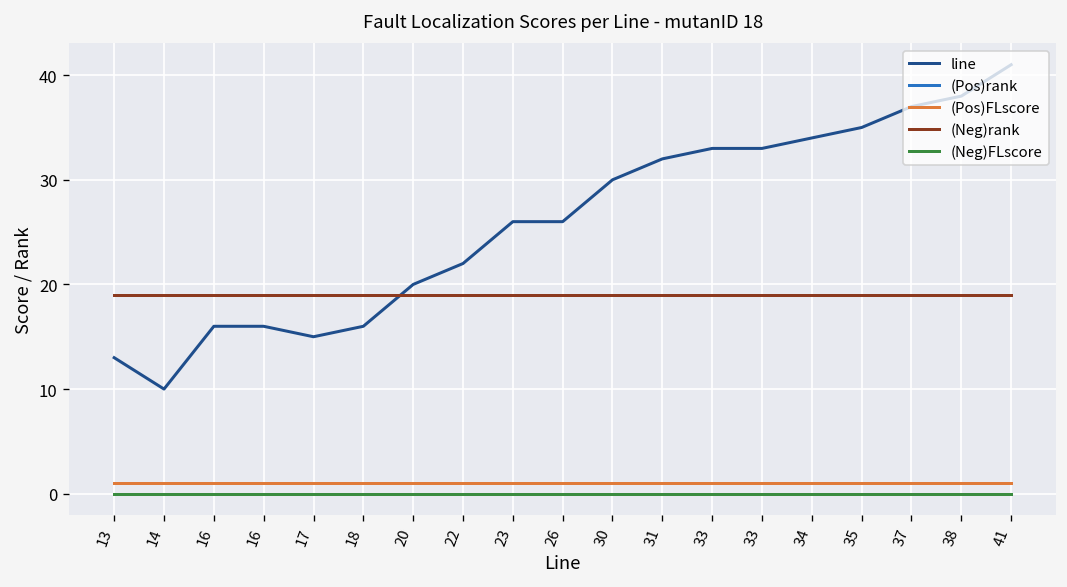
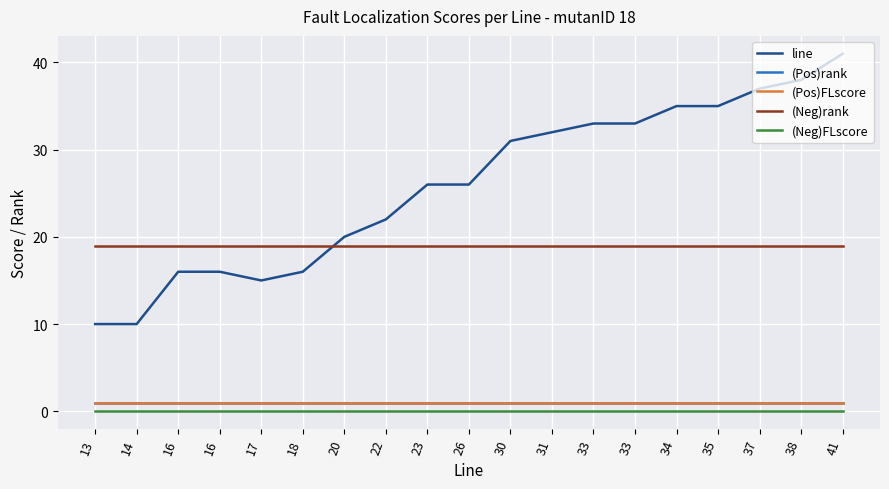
line, 13: 13 -> 10
line, 30: 30 -> 31
line, 34: 34 -> 35
